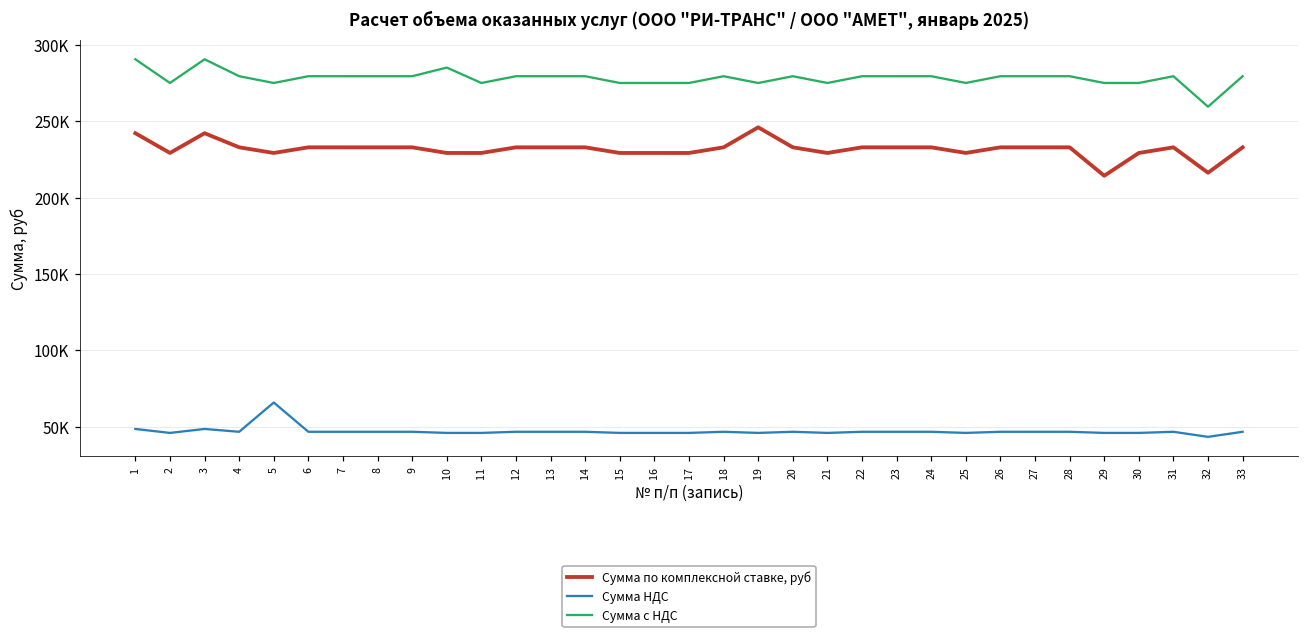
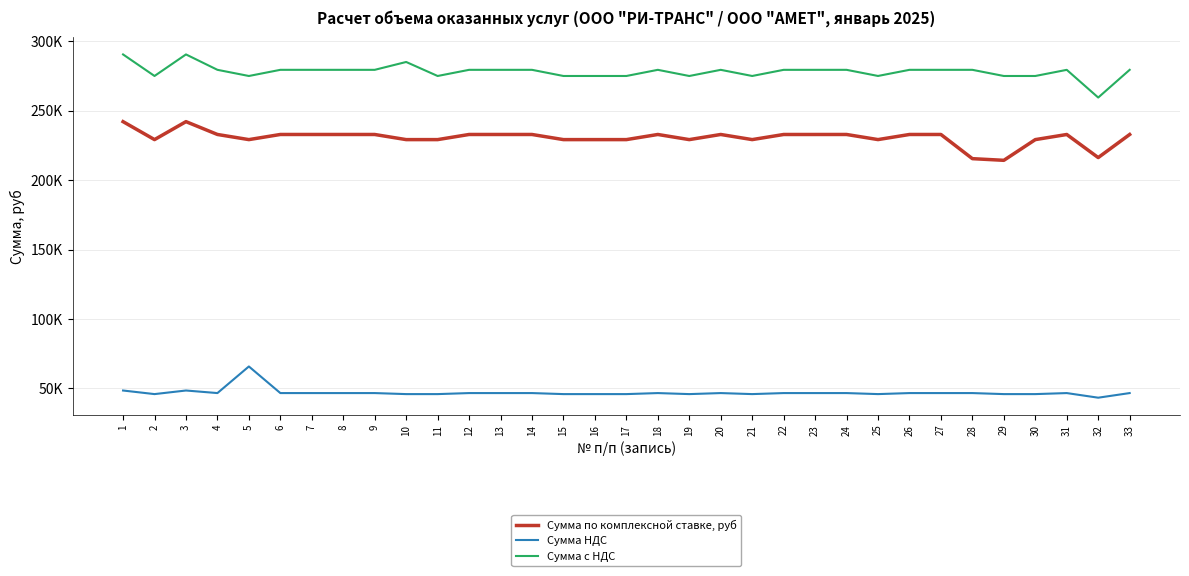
Сумма по комплексной ставке, руб, 19: 246000 -> 229000
Сумма по комплексной ставке, руб, 28: 233000 -> 215000
